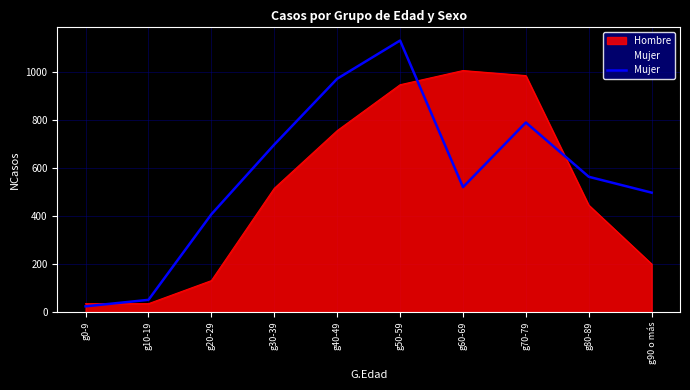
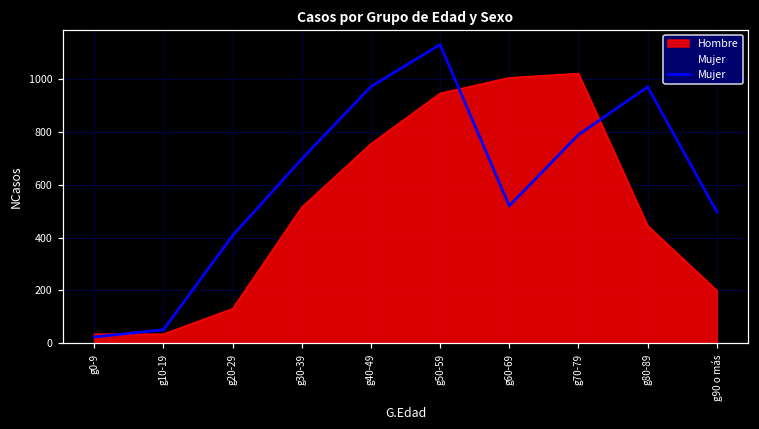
Hombre, g70-79: 980 -> 1020
Mujer, g80-89: 560 -> 970
